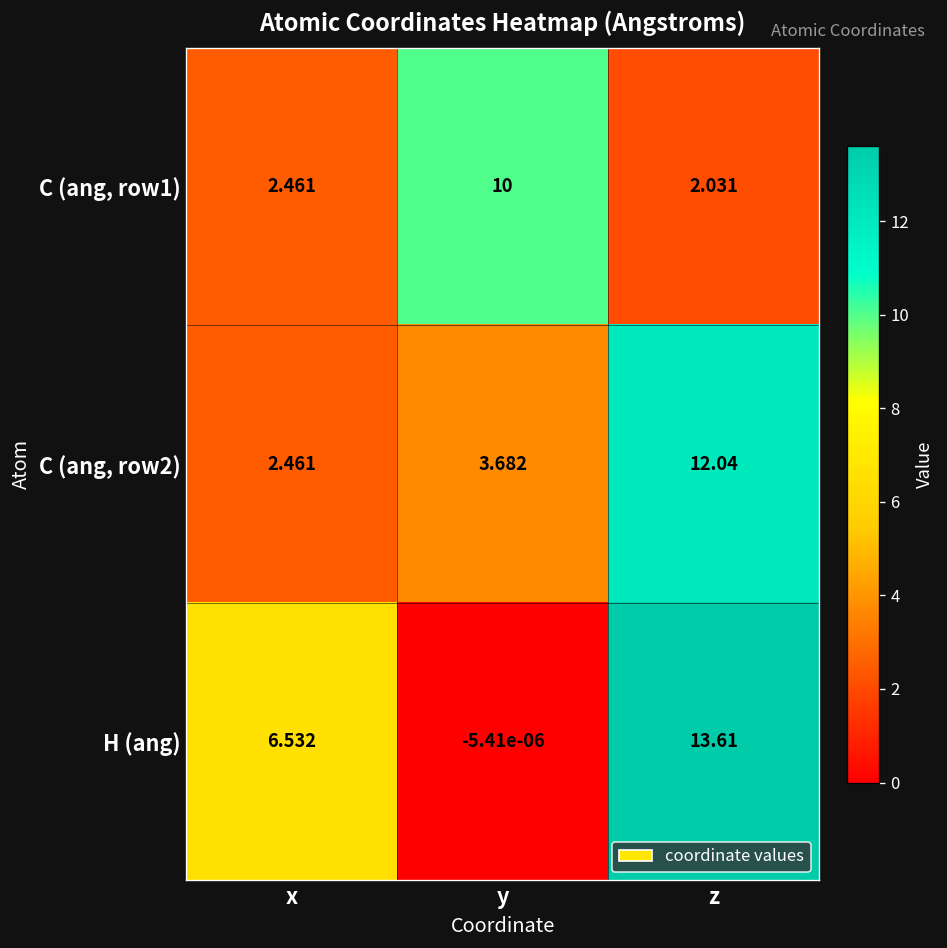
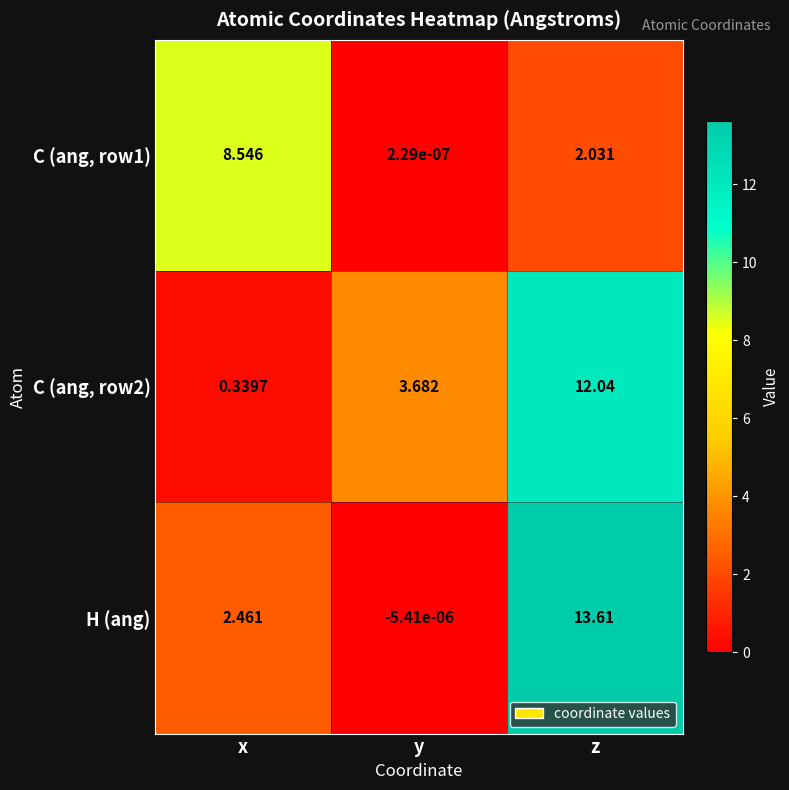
C (ang, row1), x: 2.461 -> 8.546
C (ang, row1), y: 10 -> 2.29e-07
C (ang, row2), x: 2.461 -> 0.3397
H (ang), x: 6.532 -> 2.461
